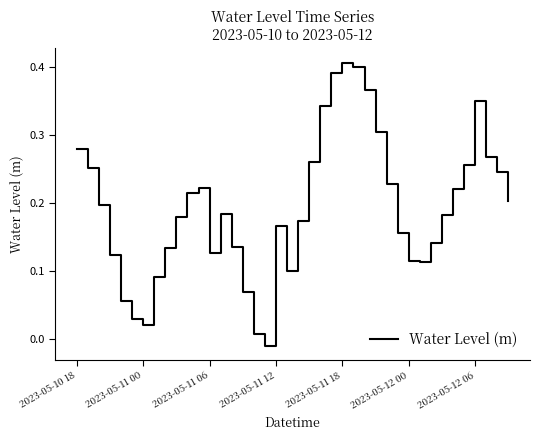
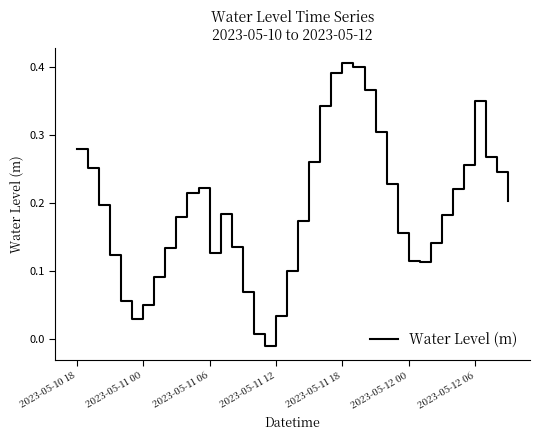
2023-05-11 00: 0.02 -> 0.05
2023-05-11 12: 0.17 -> 0.03
